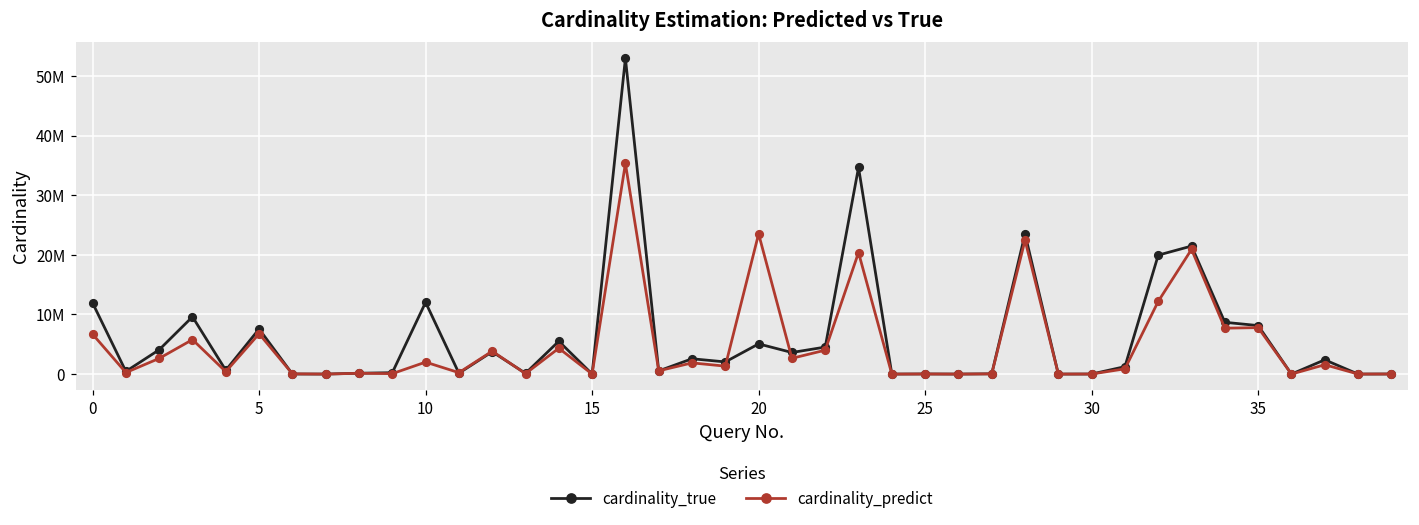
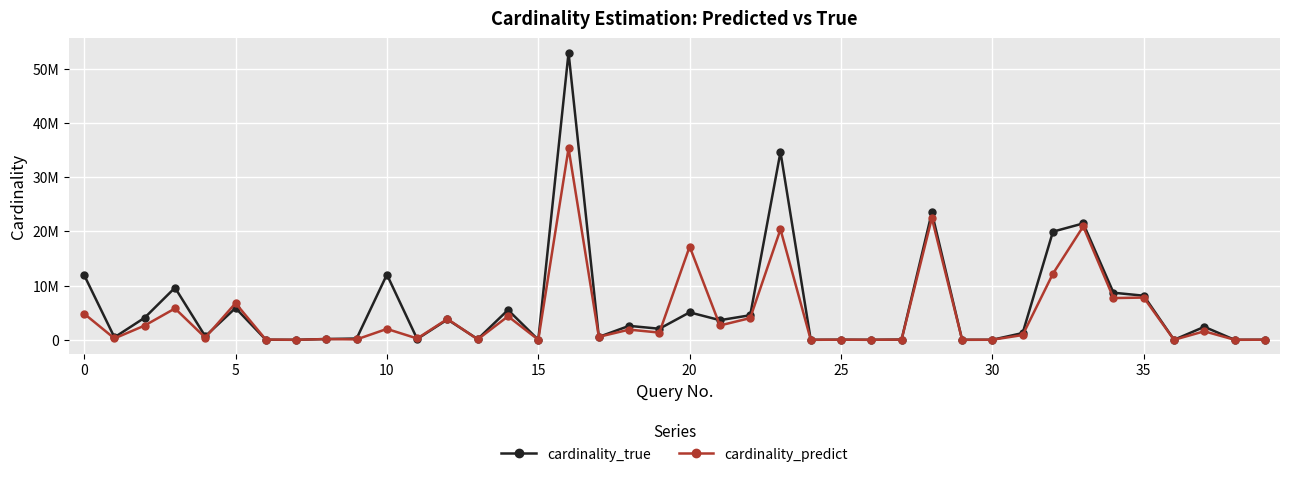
cardinality_predict, 0: 7000000 -> 5000000
cardinality_true, 5: 8000000 -> 6000000
cardinality_predict, 20: 24000000 -> 17000000
